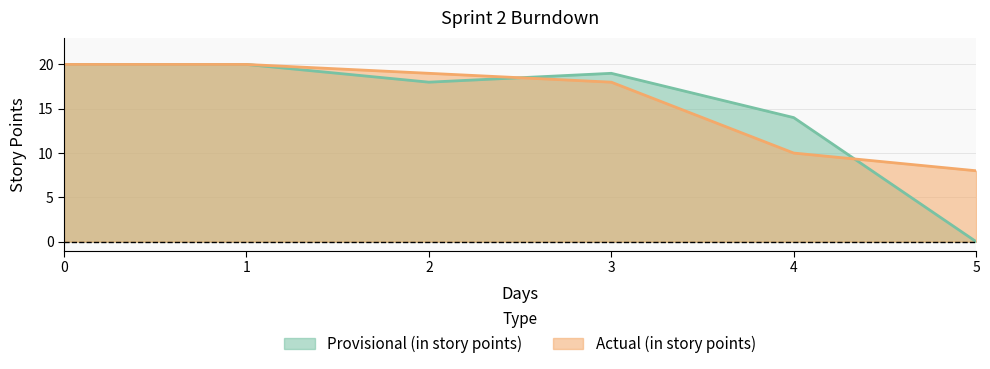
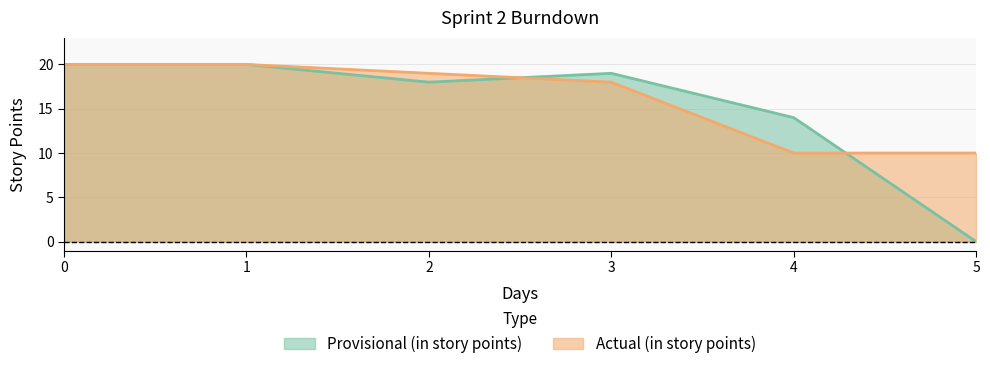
Actual (in story points), 5: 8 -> 10
